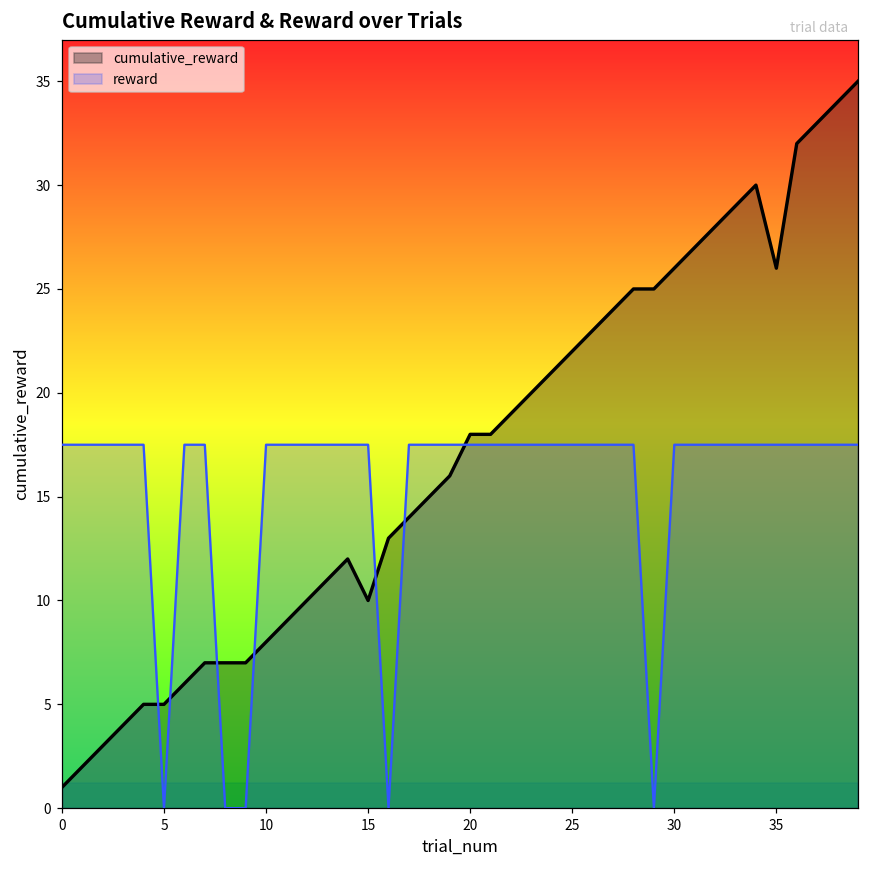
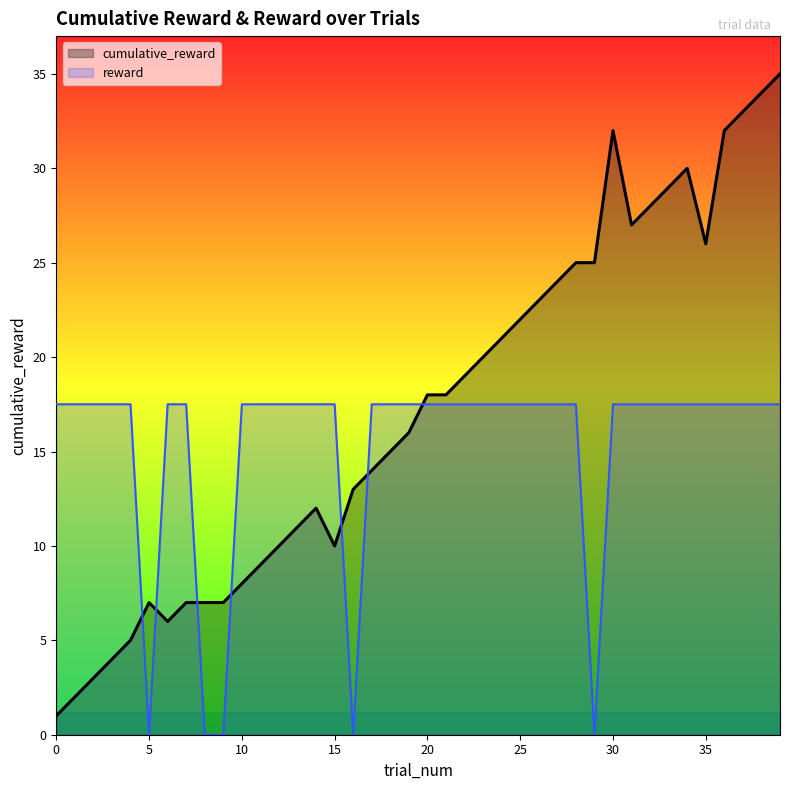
cumulative_reward, 5: 5 -> 7
cumulative_reward, 30: 26 -> 32
